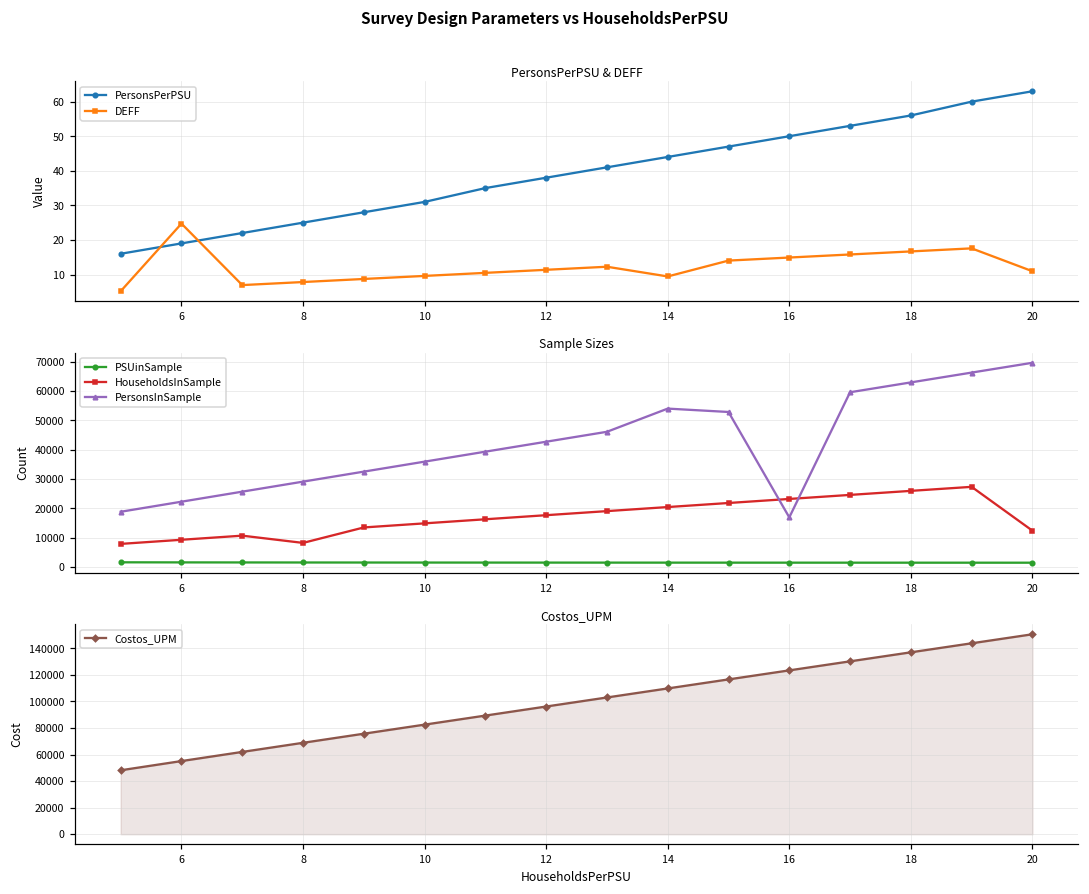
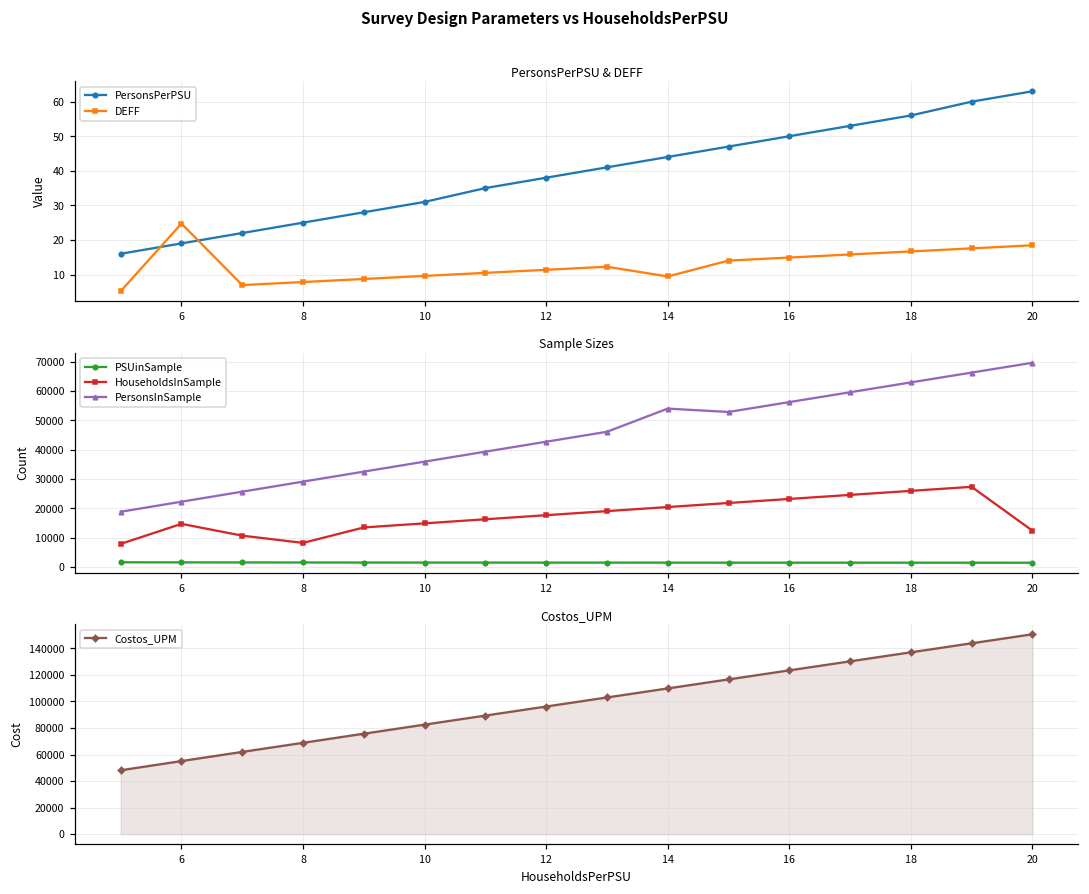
PersonsPerPSU & DEFF, DEFF, 20: 11 -> 18
Sample Sizes, HouseholdsInSample, 6: 9000 -> 15000
Sample Sizes, PersonsInSample, 16: 17000 -> 56000
